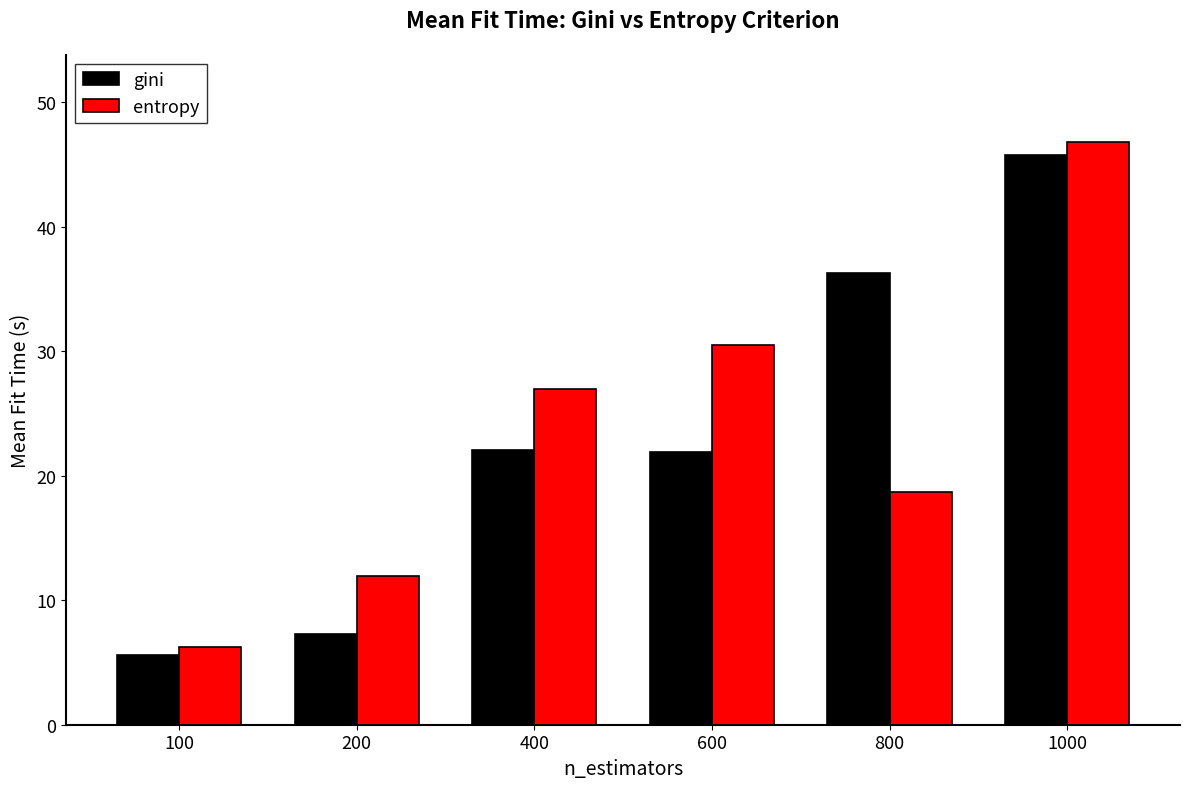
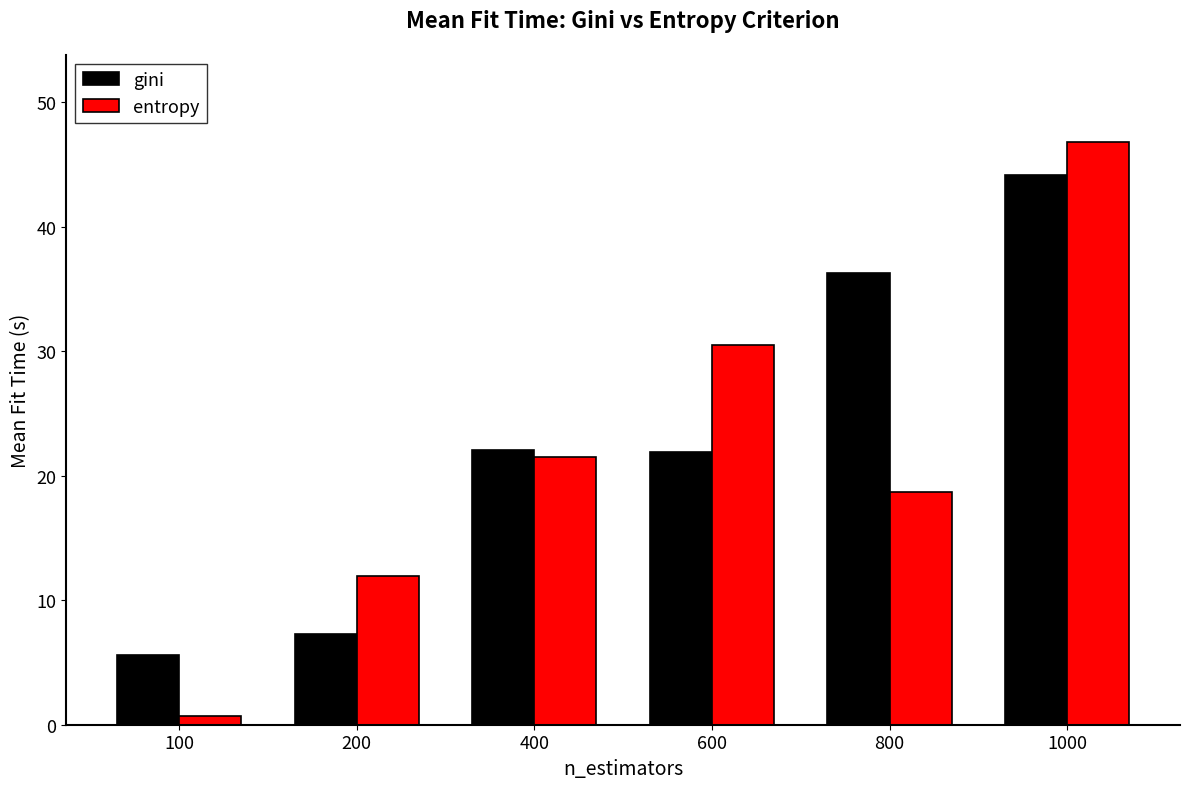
entropy, 100: 6.2 -> 0.7
entropy, 400: 27.0 -> 21.5
gini, 1000: 45.7 -> 44.1
